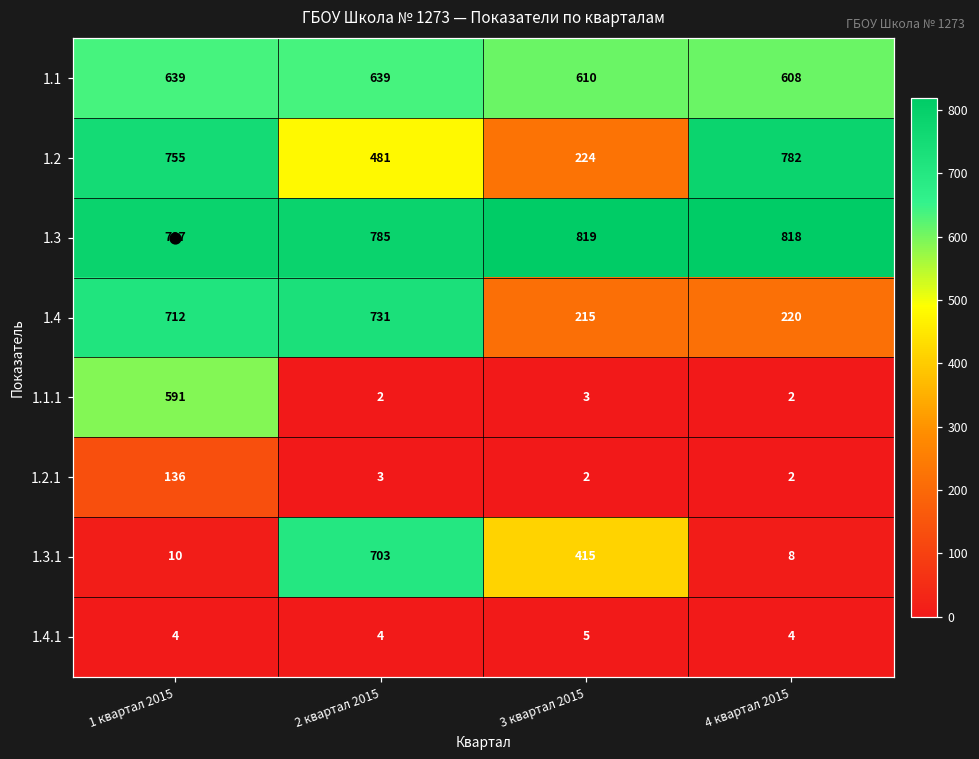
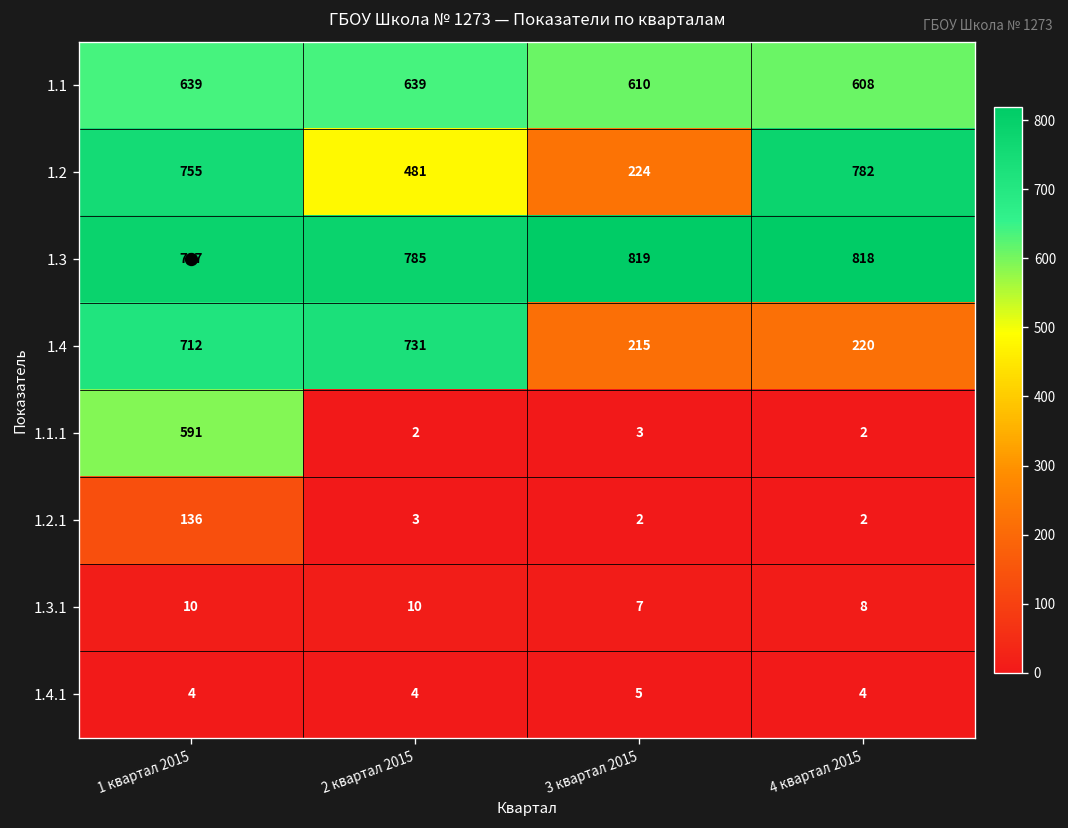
1.3.1, 2 квартал 2015: 703 -> 10
1.3.1, 3 квартал 2015: 415 -> 7
